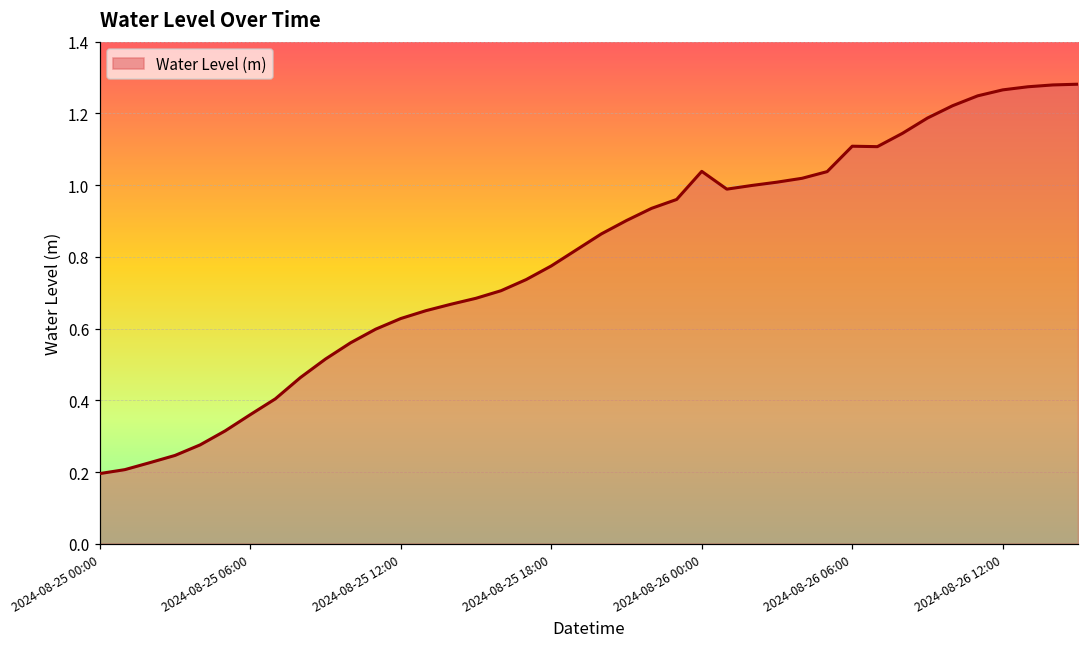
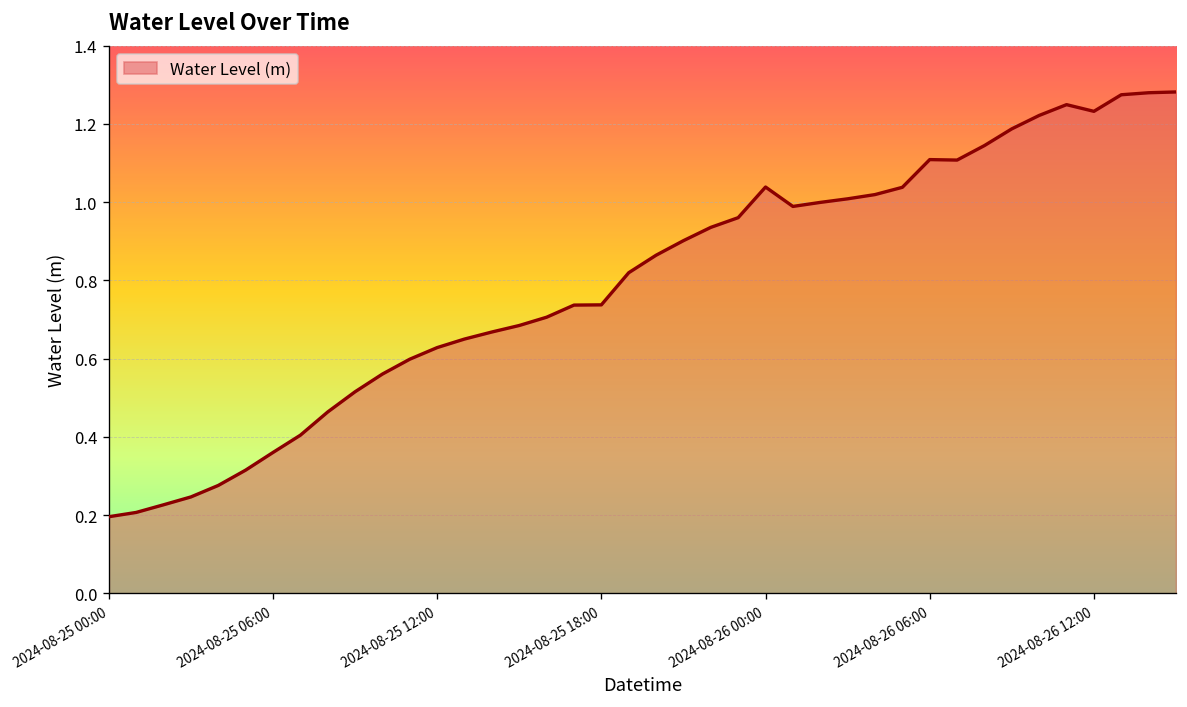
2024-08-25 18:00: 0.77 -> 0.74
2024-08-26 12:00: 1.27 -> 1.23
